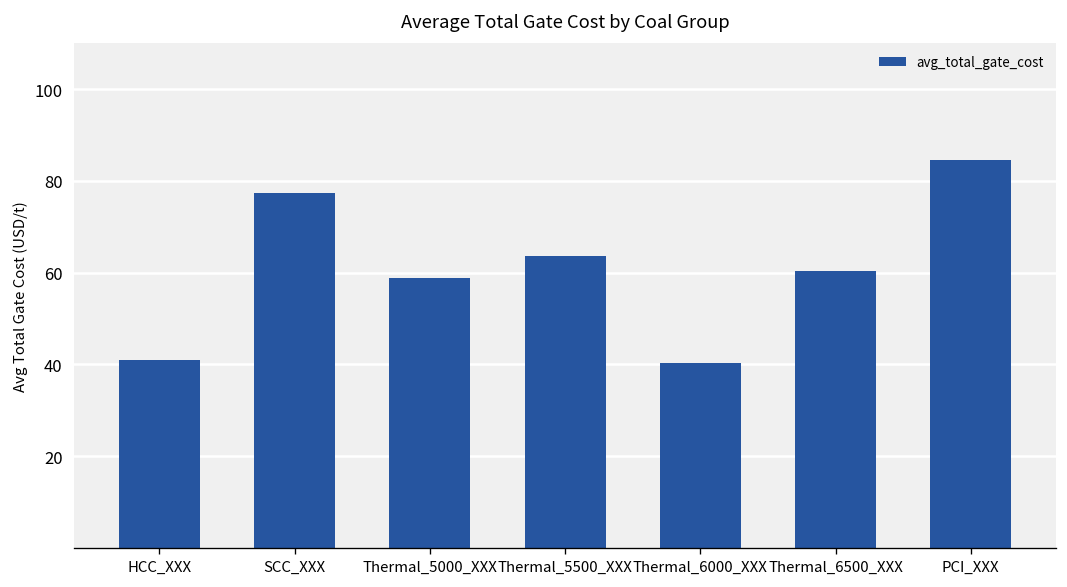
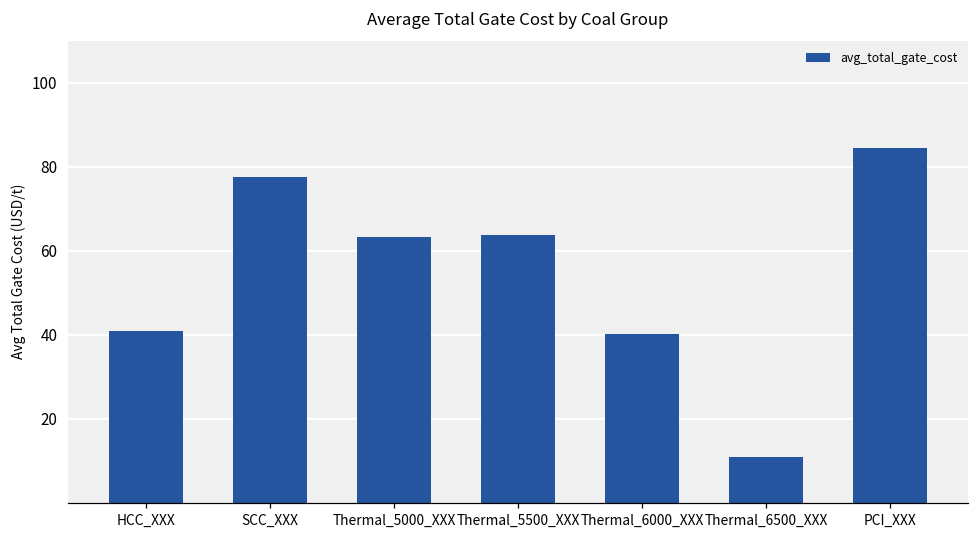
Thermal_5000_XXX: 59 -> 63
Thermal_6500_XXX: 60 -> 11
